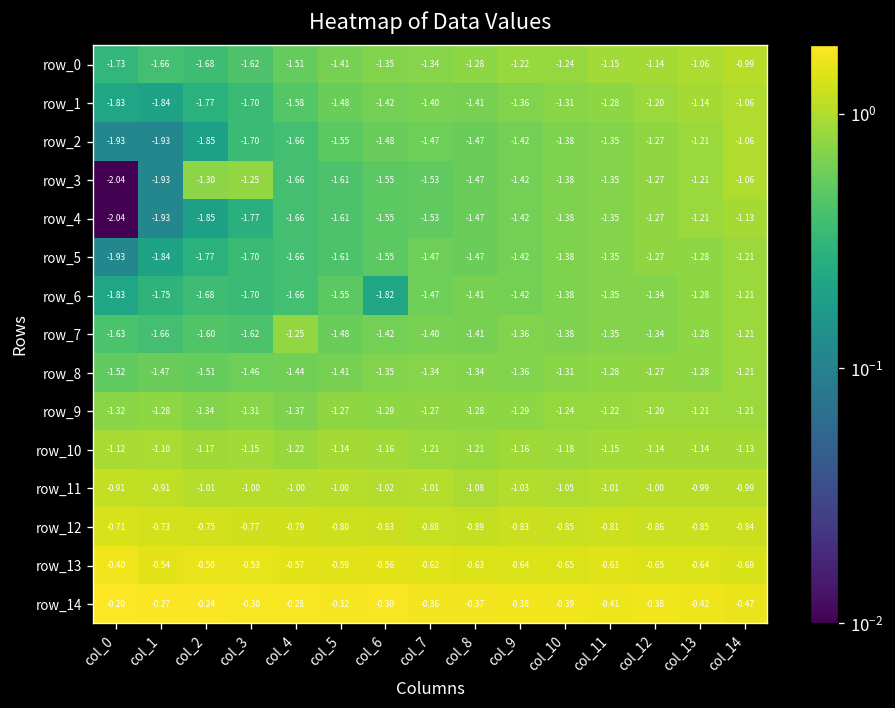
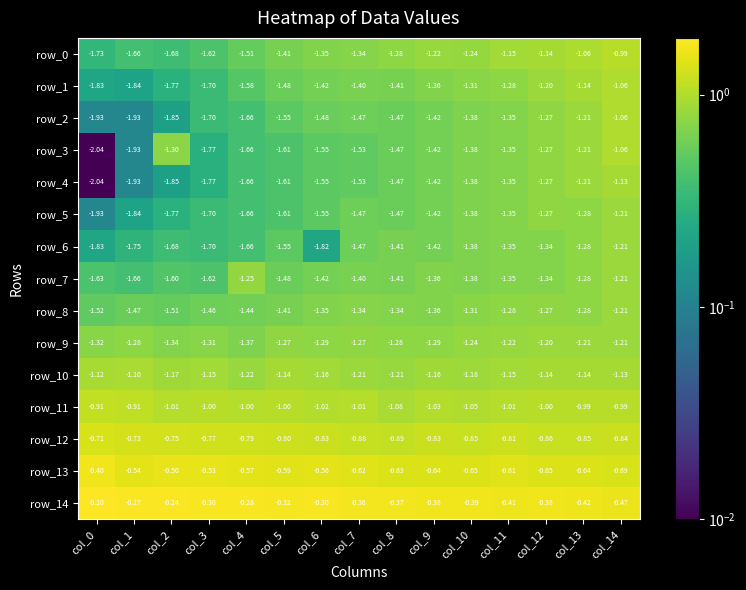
row_3, col_3: -1.25 -> -1.77
